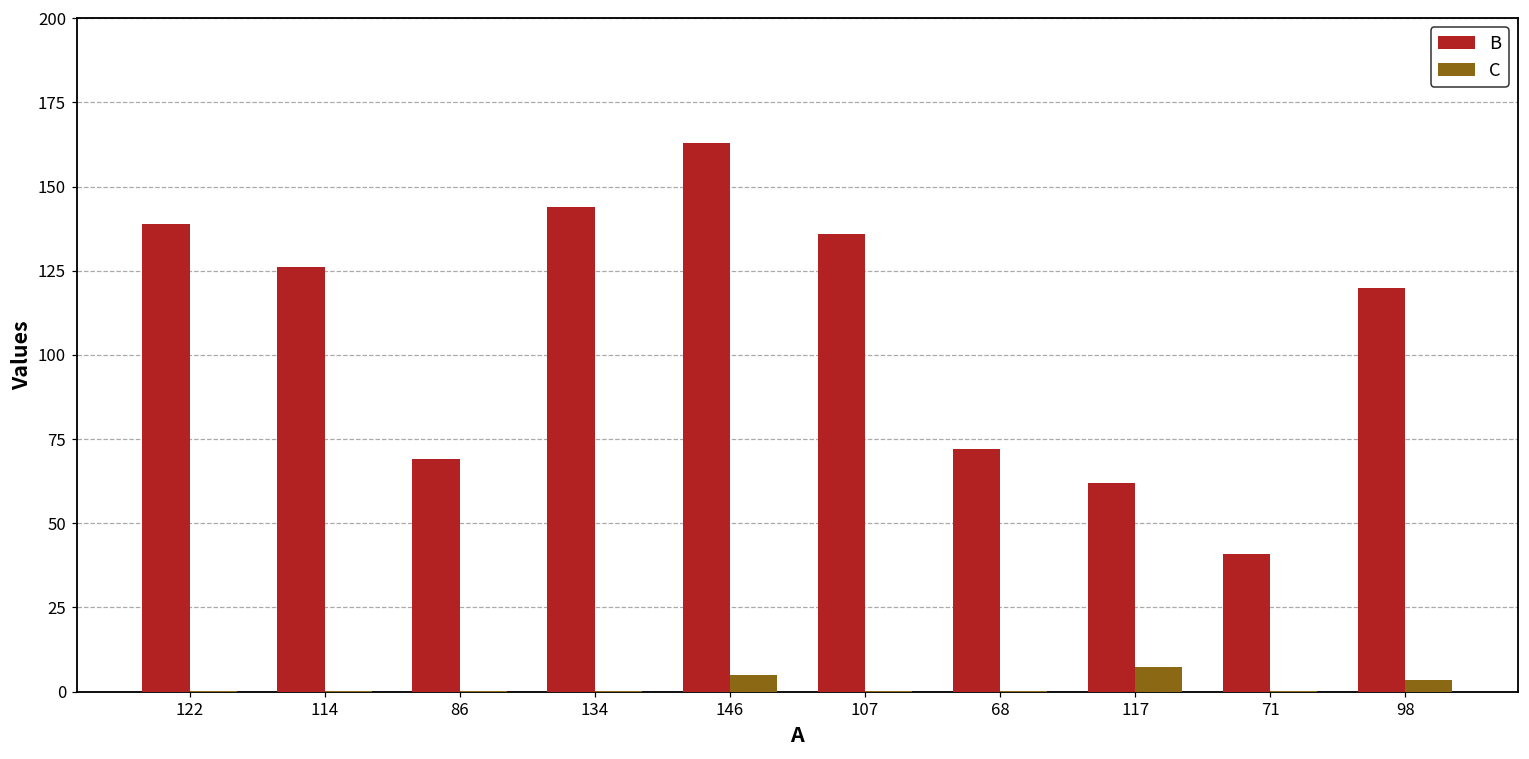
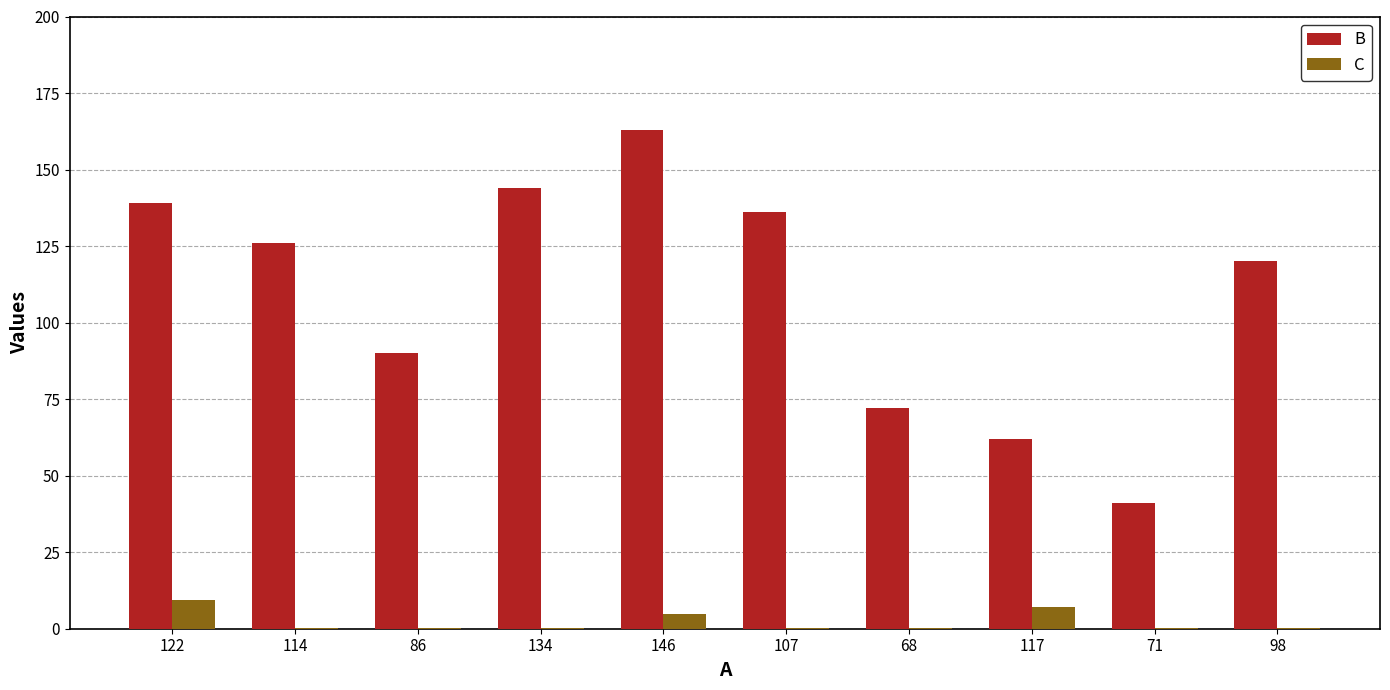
C, 122: 0 -> 9
B, 86: 69 -> 90
C, 98: 4 -> 0
